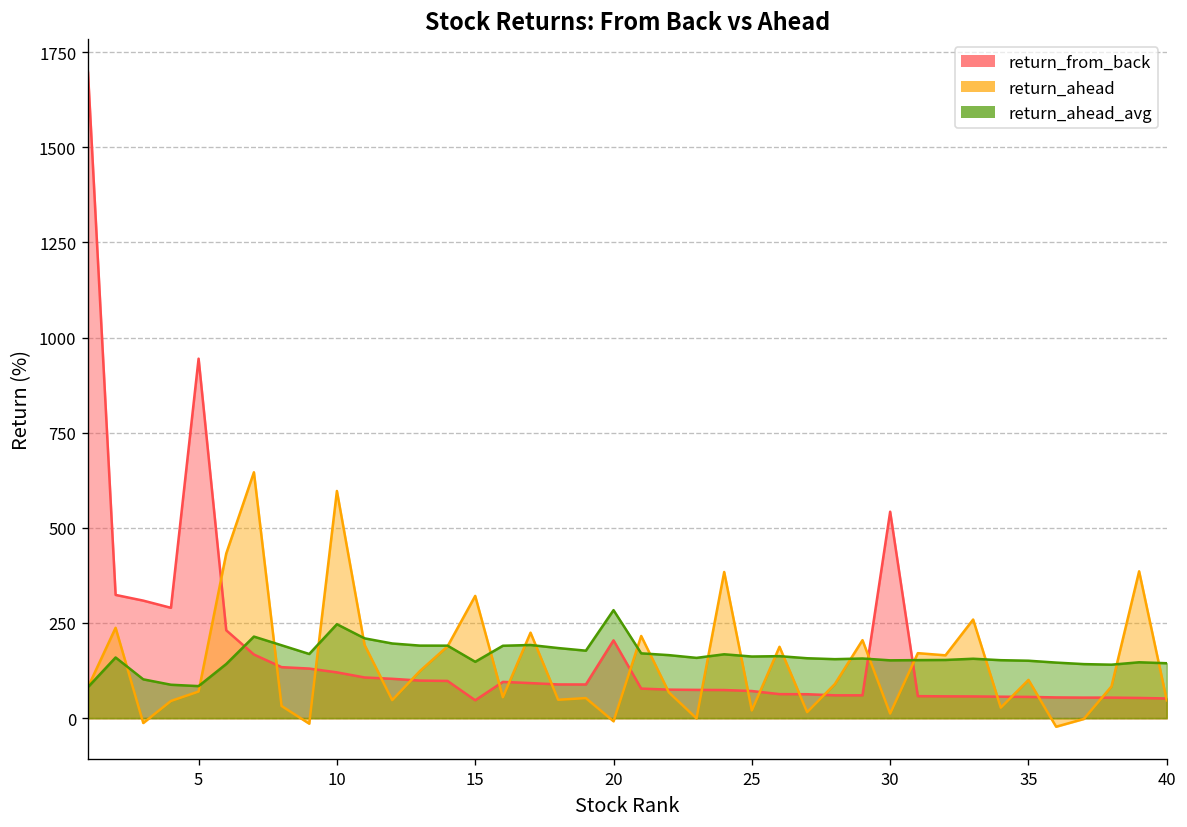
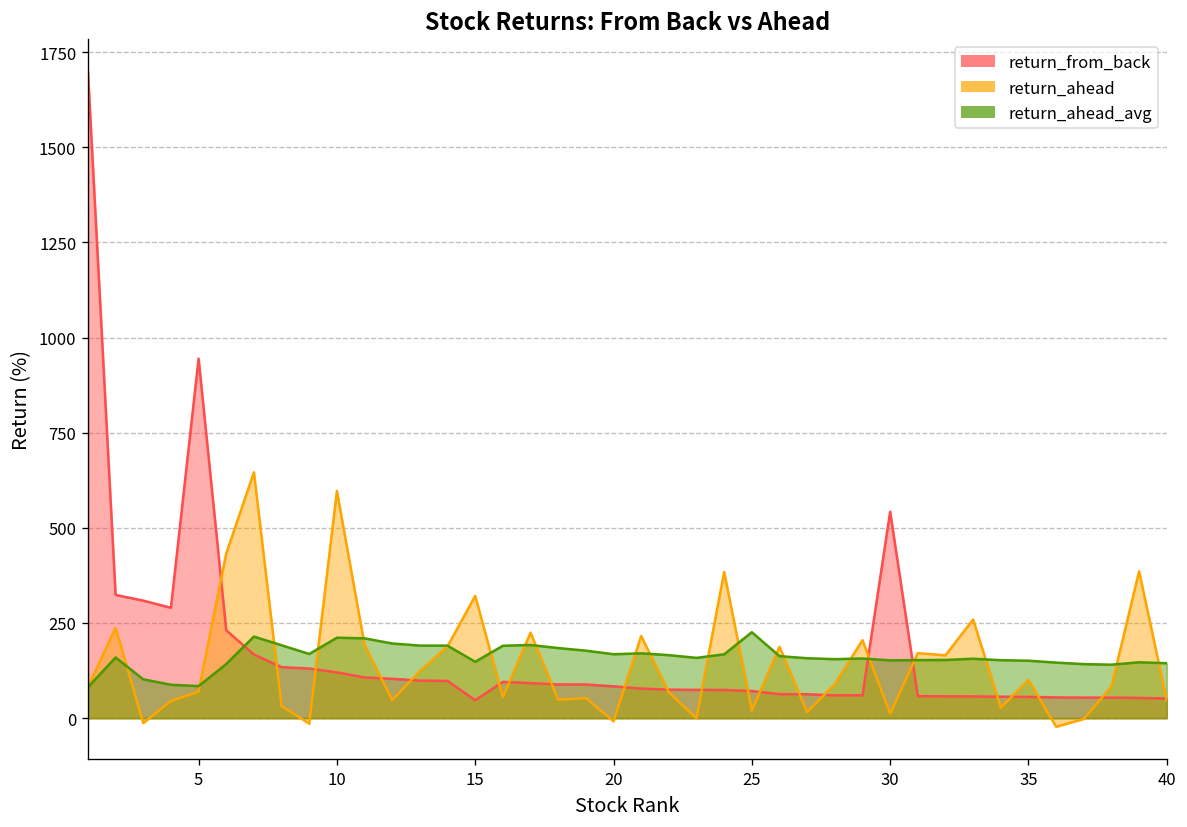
return_ahead_avg, 10: 250 -> 210
return_from_back, 20: 200 -> 80
return_ahead_avg, 20: 280 -> 170
return_ahead_avg, 25: 160 -> 230
